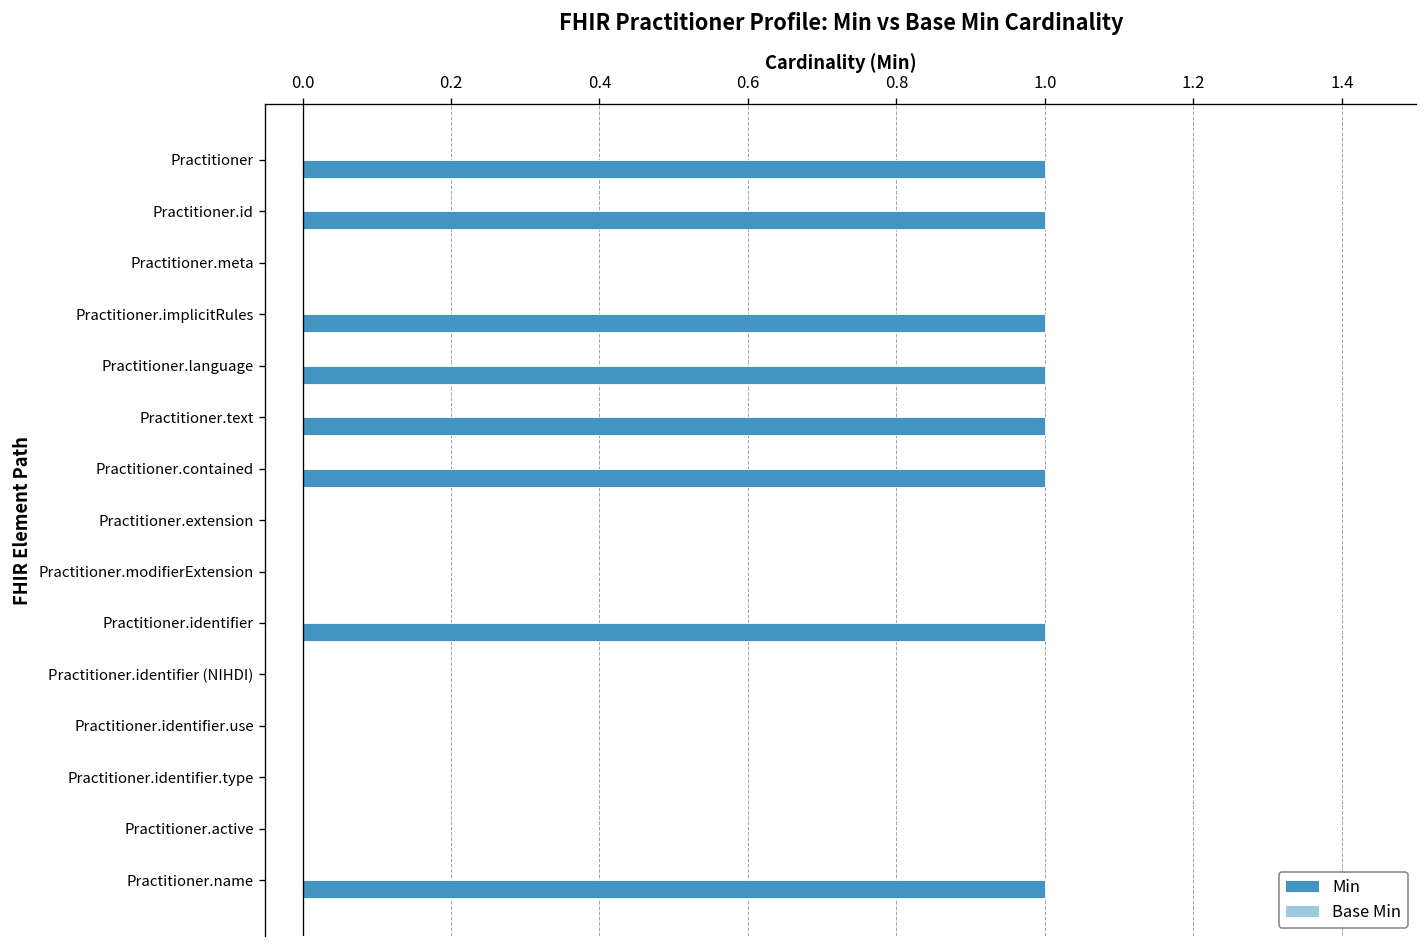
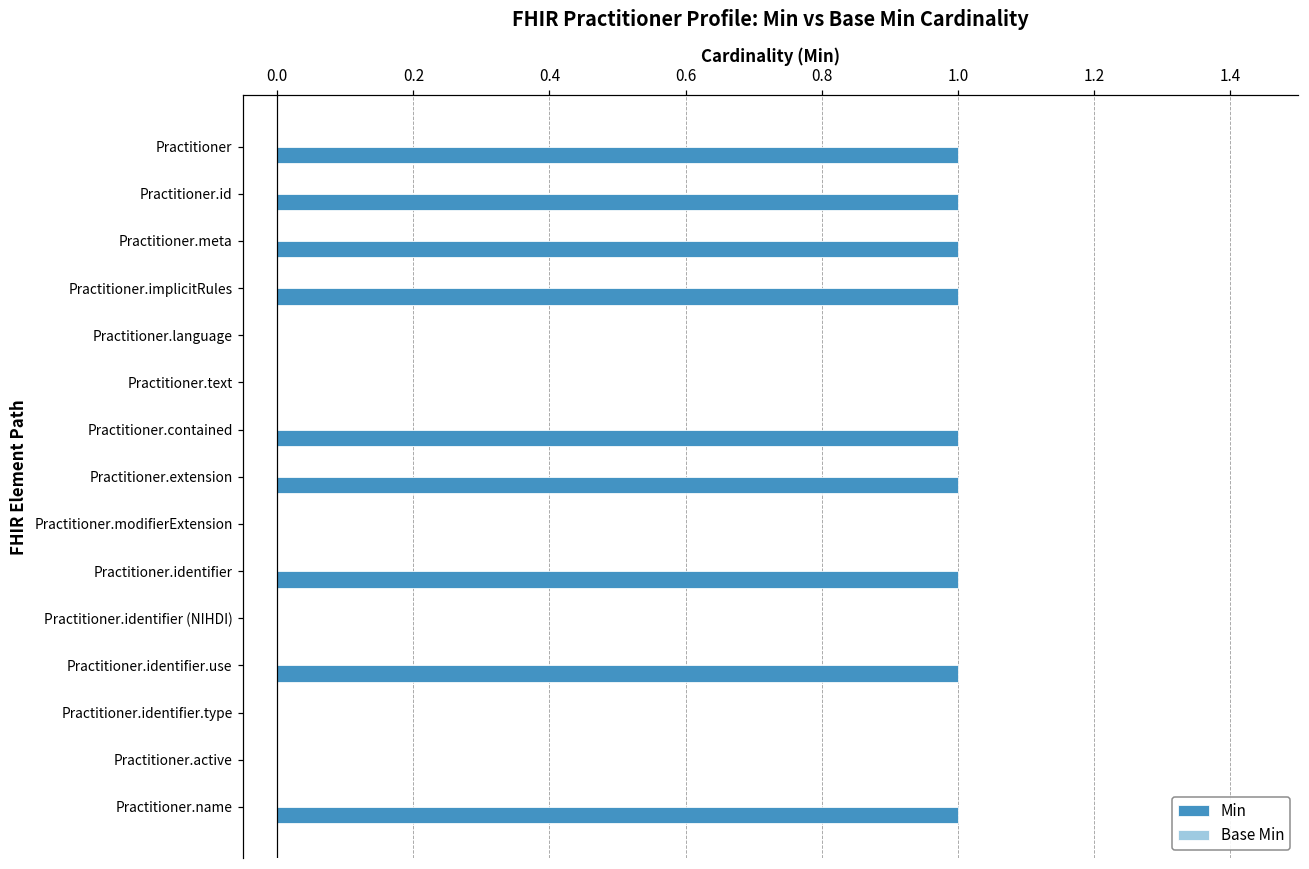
Min, Practitioner.meta: 0 -> 1
Min, Practitioner.language: 1 -> 0
Min, Practitioner.text: 1 -> 0
Min, Practitioner.extension: 0 -> 1
Min, Practitioner.identifier.use: 0 -> 1
